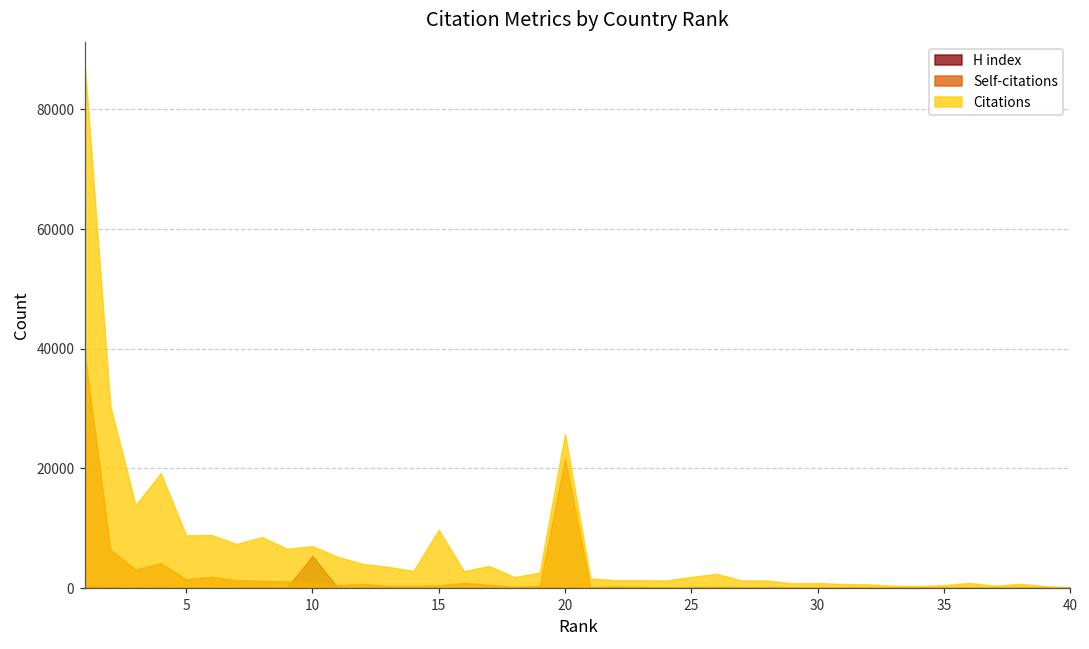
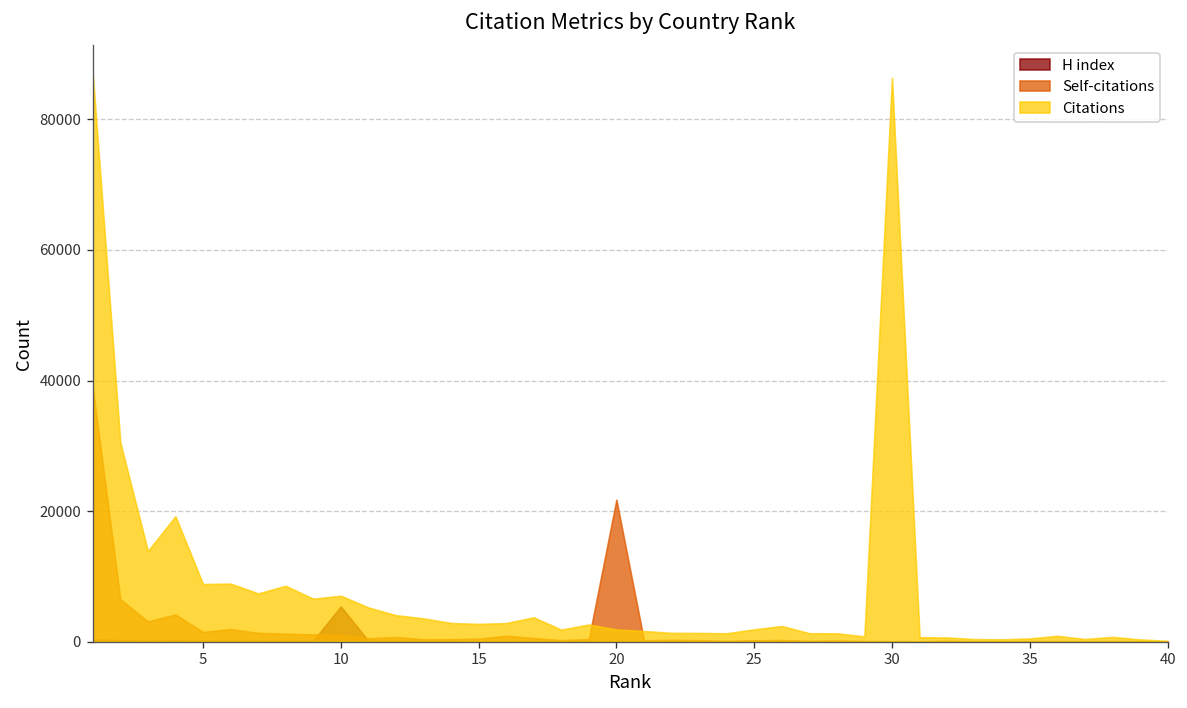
Citations, 15: 10000 -> 3000
Citations, 20: 26000 -> 2000
Citations, 30: 1000 -> 86000
